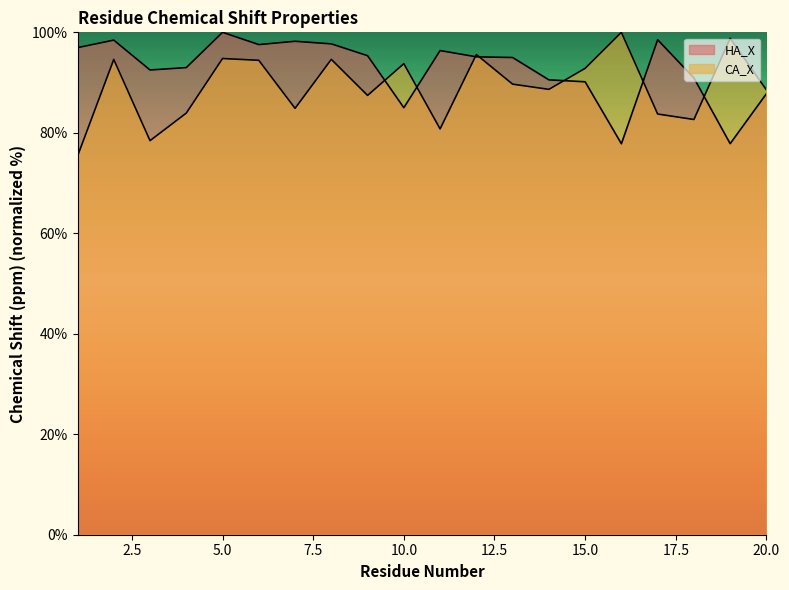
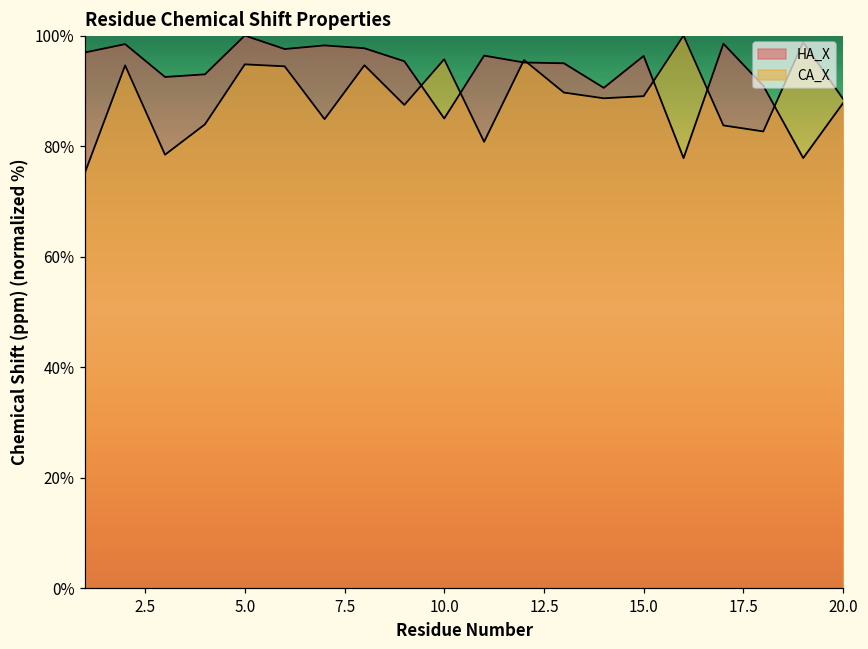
CA_X, 10.0: 94% -> 96%
HA_X, 15.0: 90% -> 96%
CA_X, 15.0: 93% -> 89%
